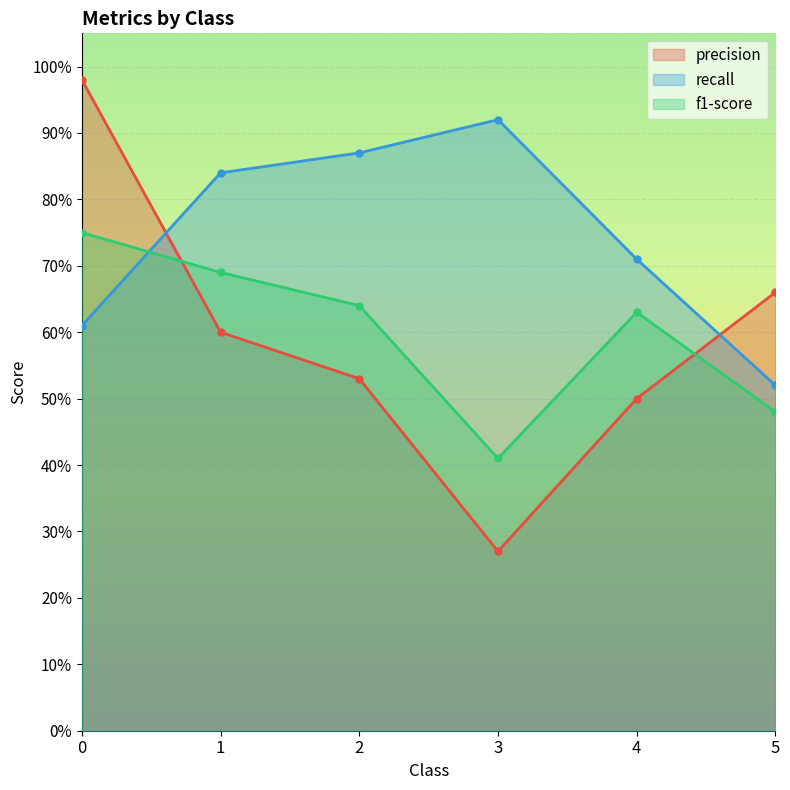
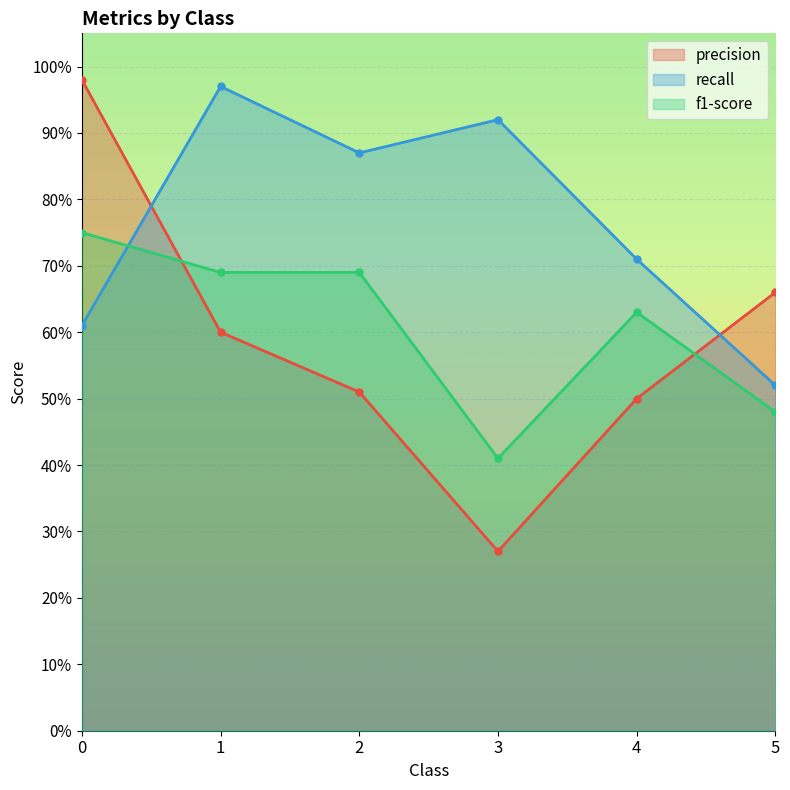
recall, 1: 84% -> 97%
precision, 2: 53% -> 51%
f1-score, 2: 64% -> 69%
